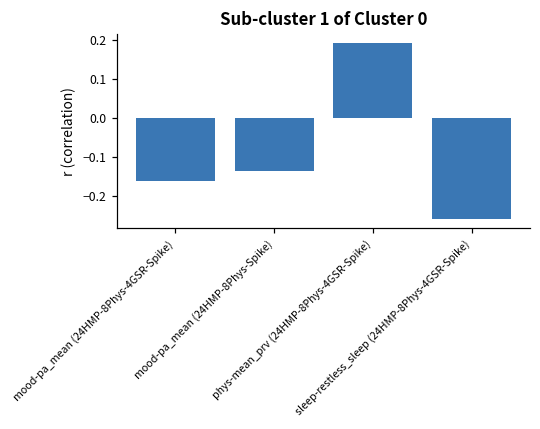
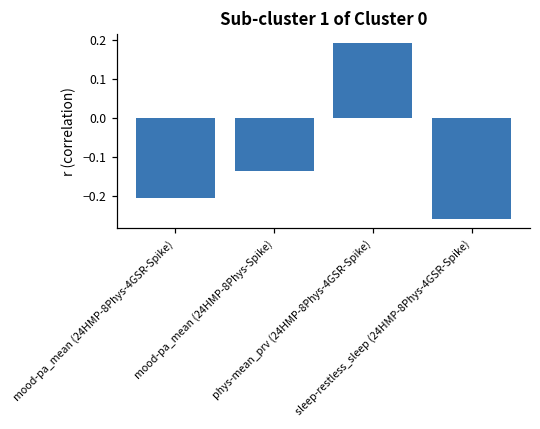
mood-pa_mean (24HMP-8Phys-4GSR-Spike): -0.16 -> -0.21
